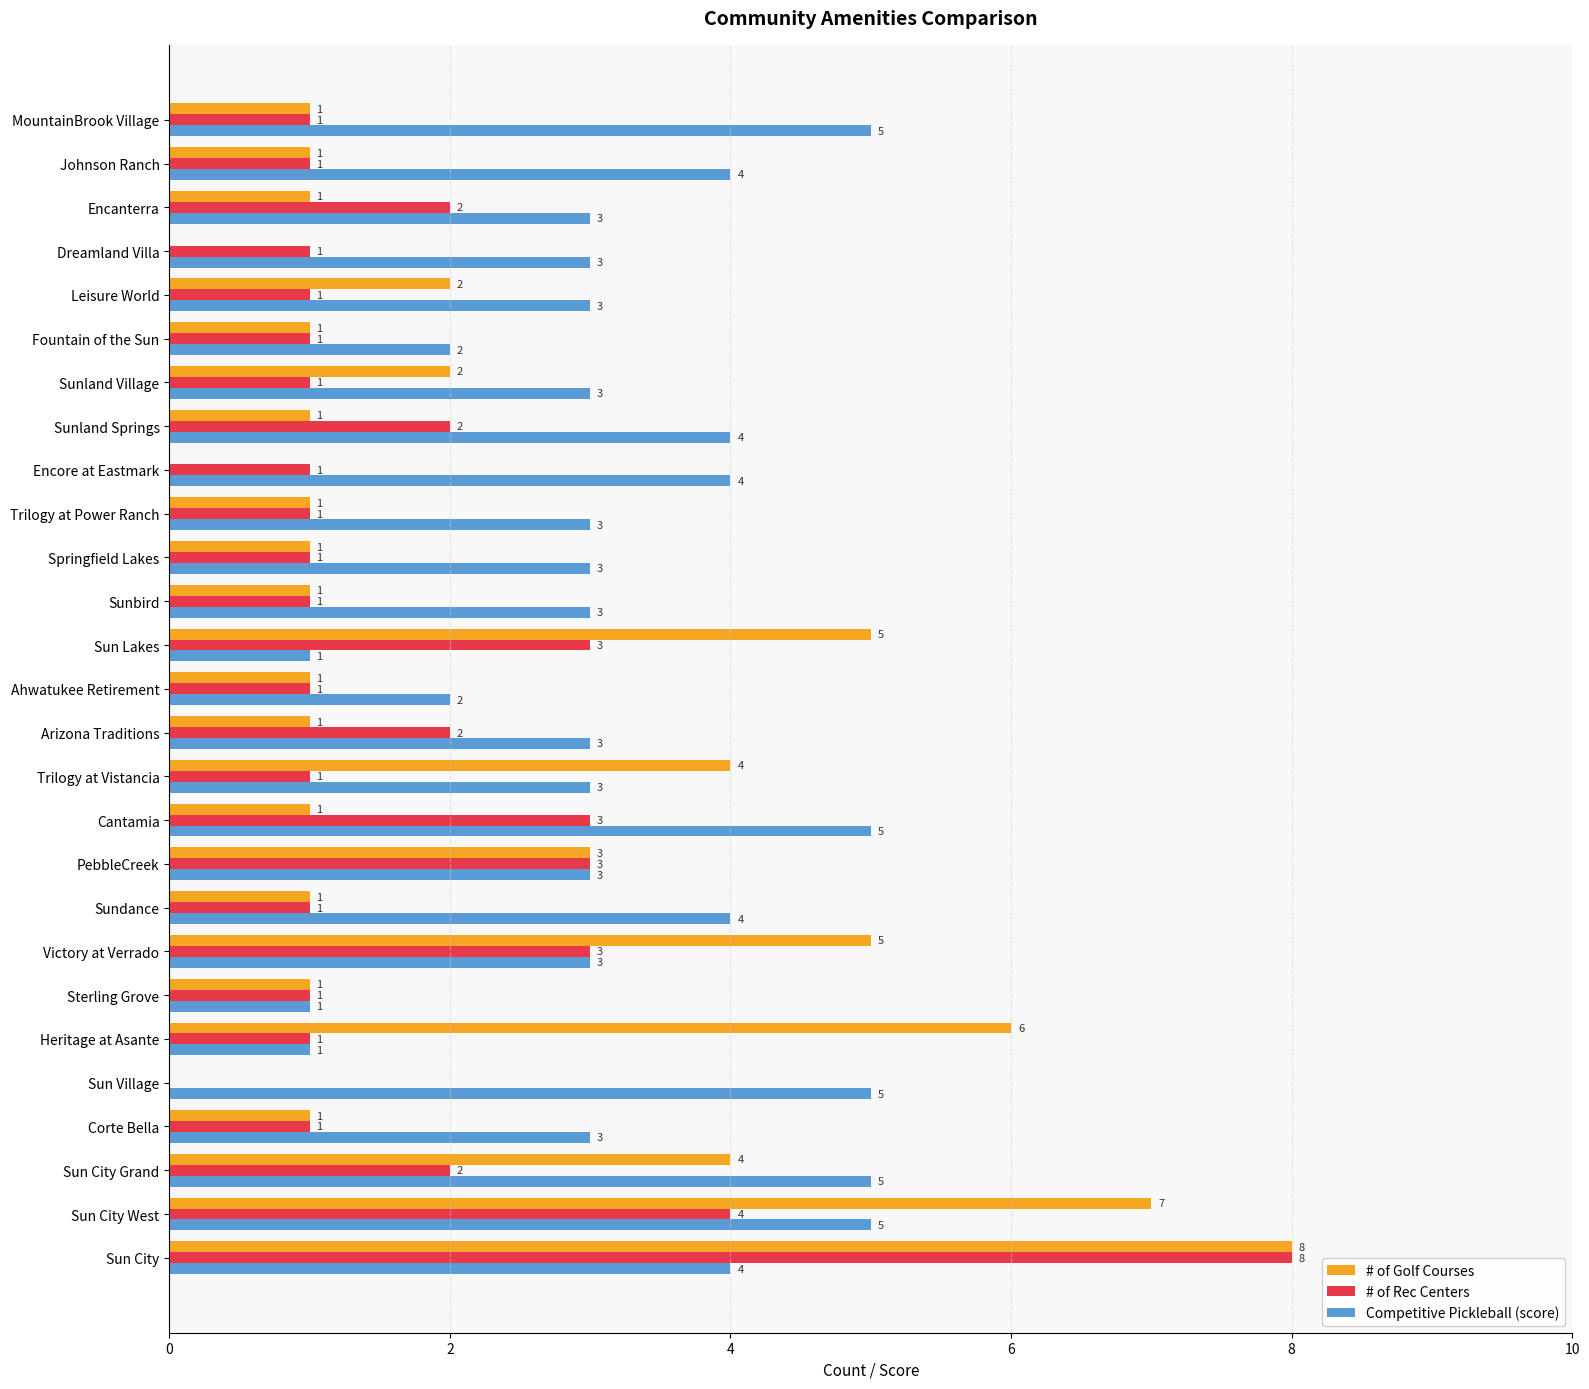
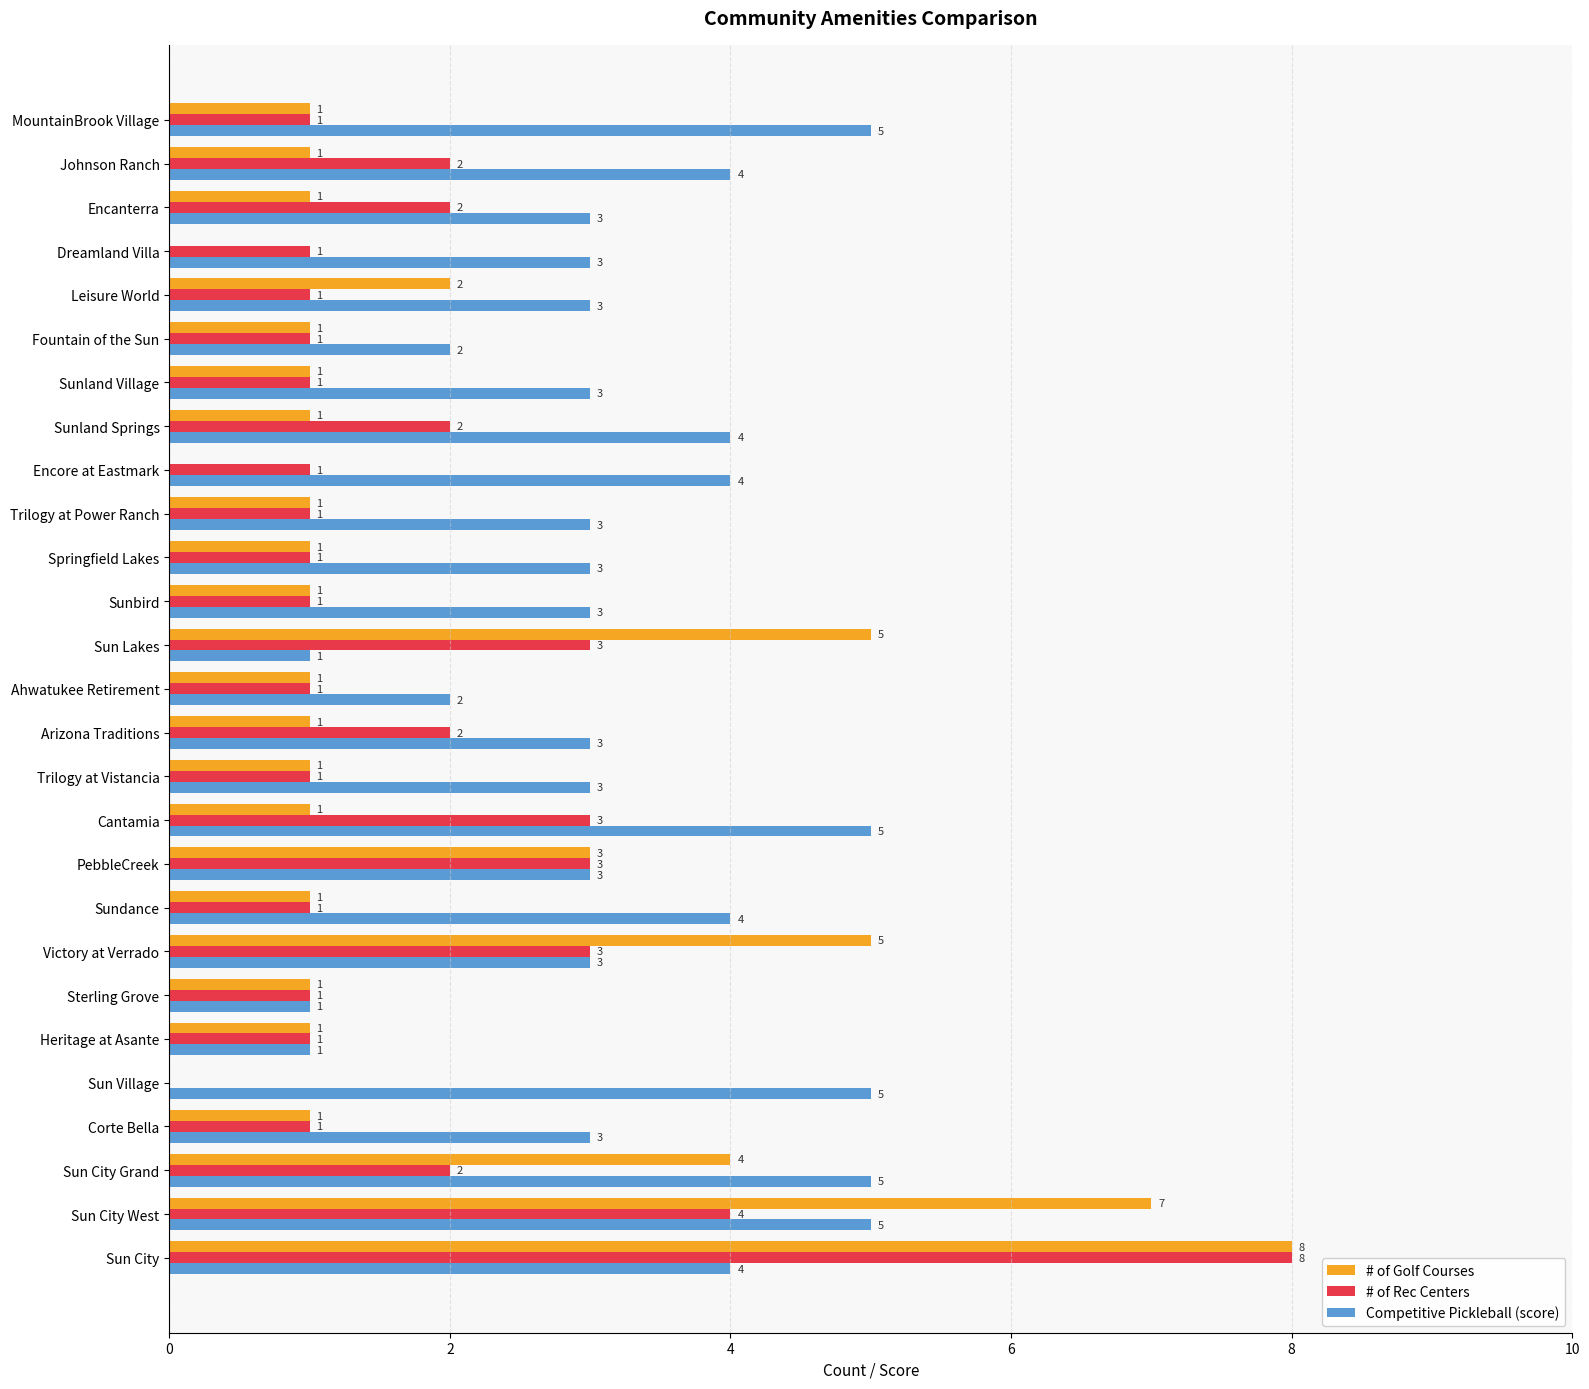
# of Rec Centers, Johnson Ranch: 1 -> 2
# of Golf Courses, Sunland Village: 2 -> 1
# of Golf Courses, Trilogy at Vistancia: 4 -> 1
# of Golf Courses, Heritage at Asante: 6 -> 1
